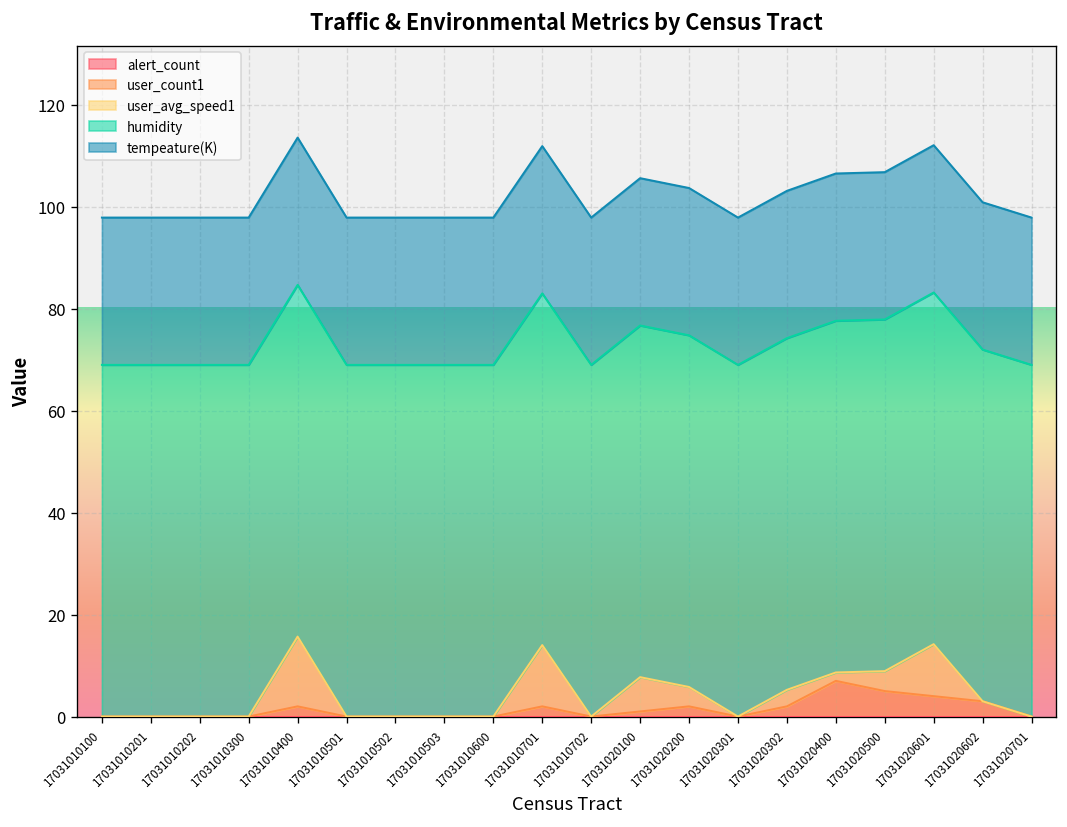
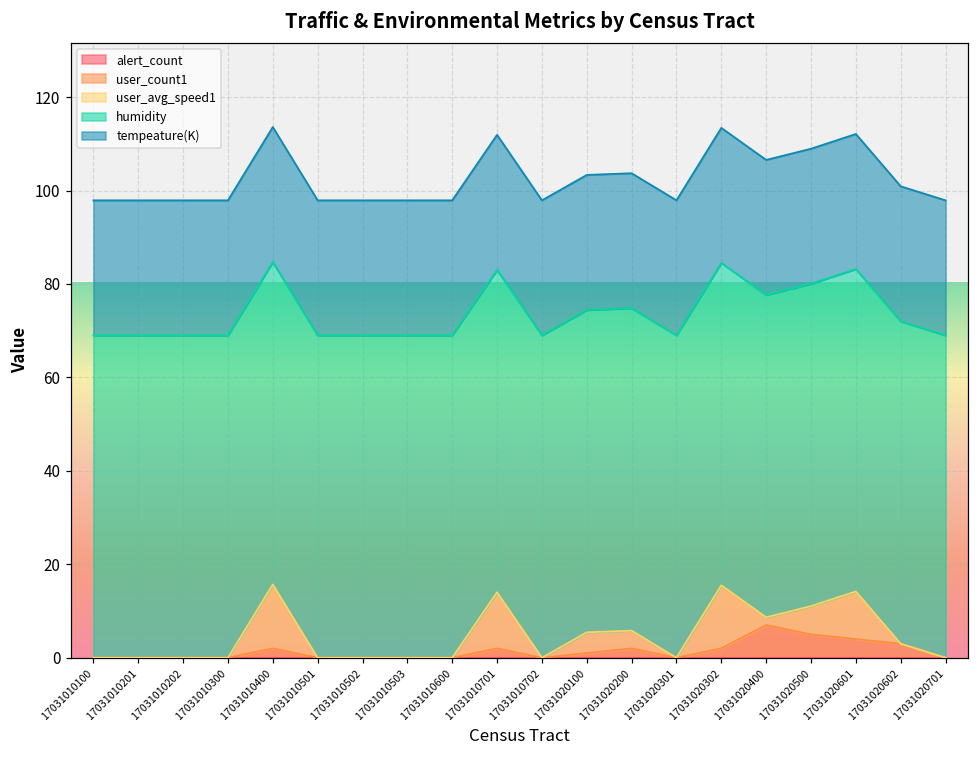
user_avg_speed1, 17031020100: 7 -> 4
user_avg_speed1, 17031020302: 3 -> 14
user_avg_speed1, 17031020500: 4 -> 6
